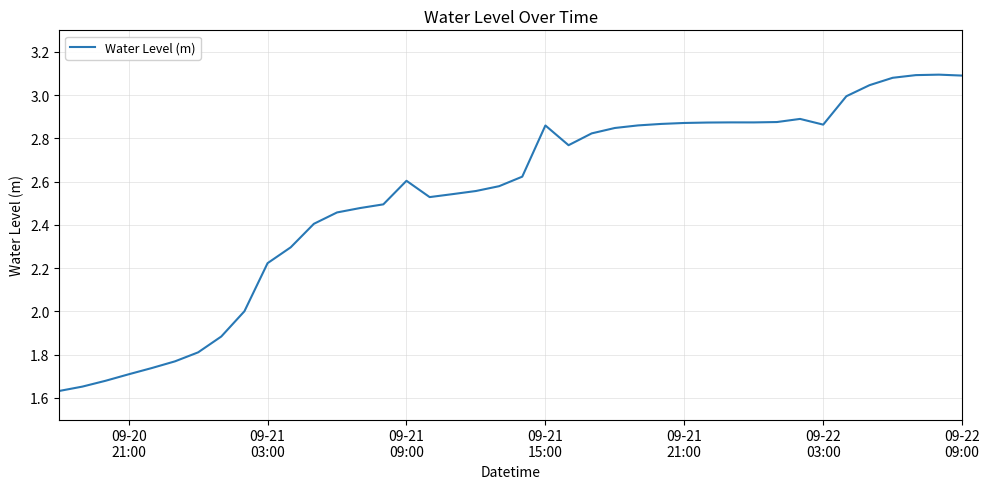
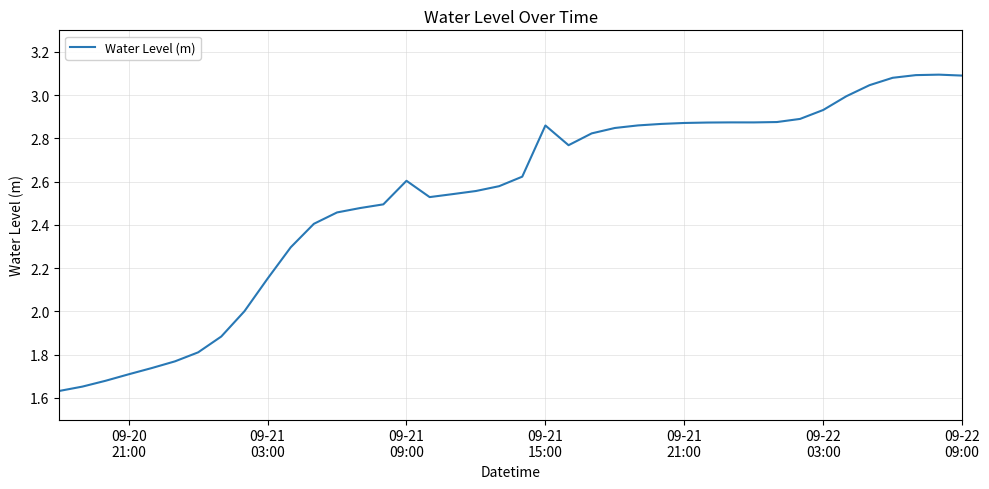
09-21 03:00: 2.22 -> 2.15
09-22 03:00: 2.86 -> 2.93
